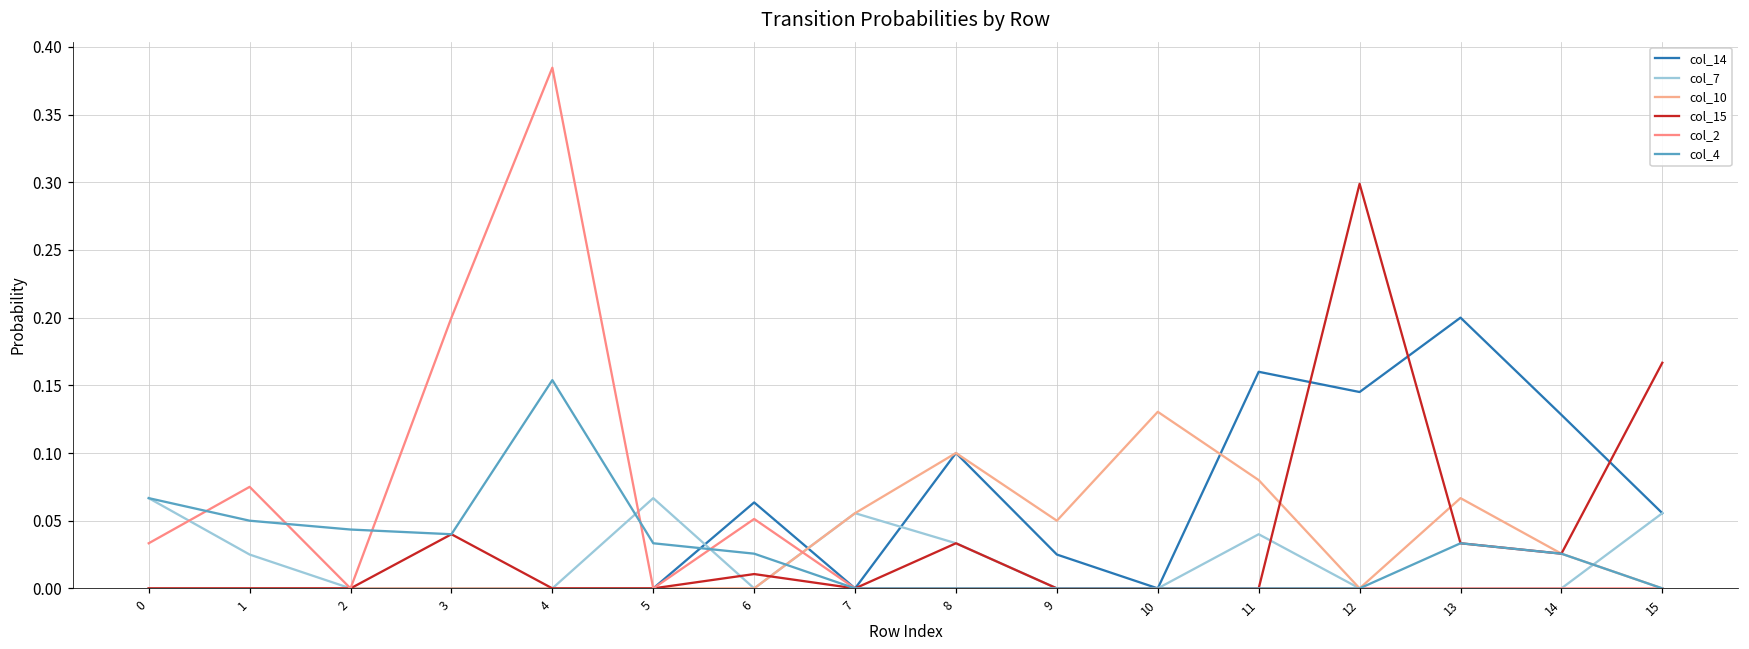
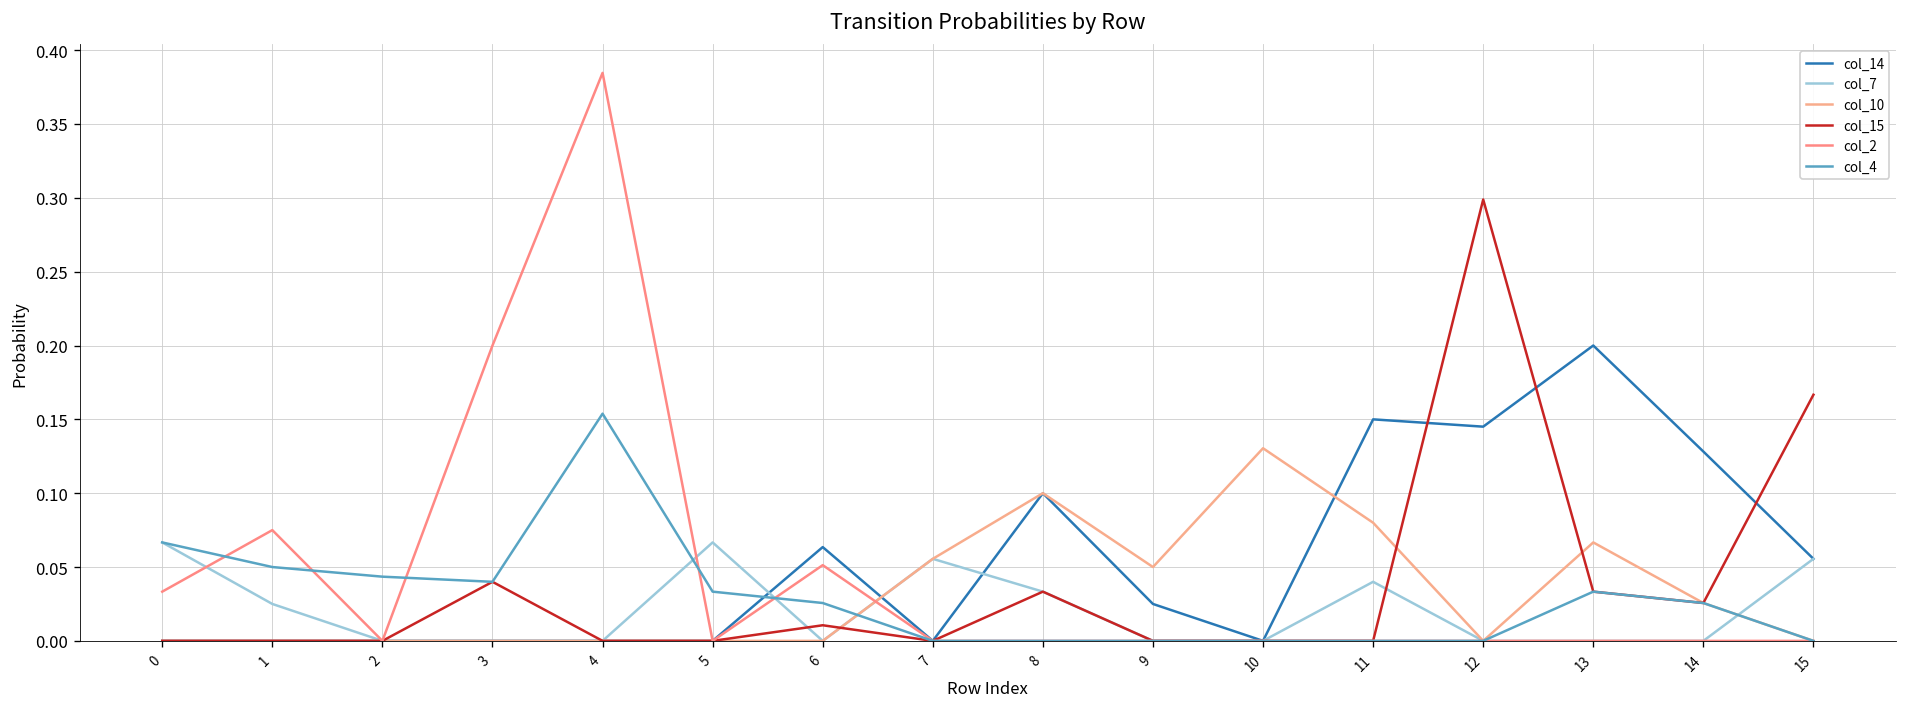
col_14, 11: 0.16 -> 0.15
